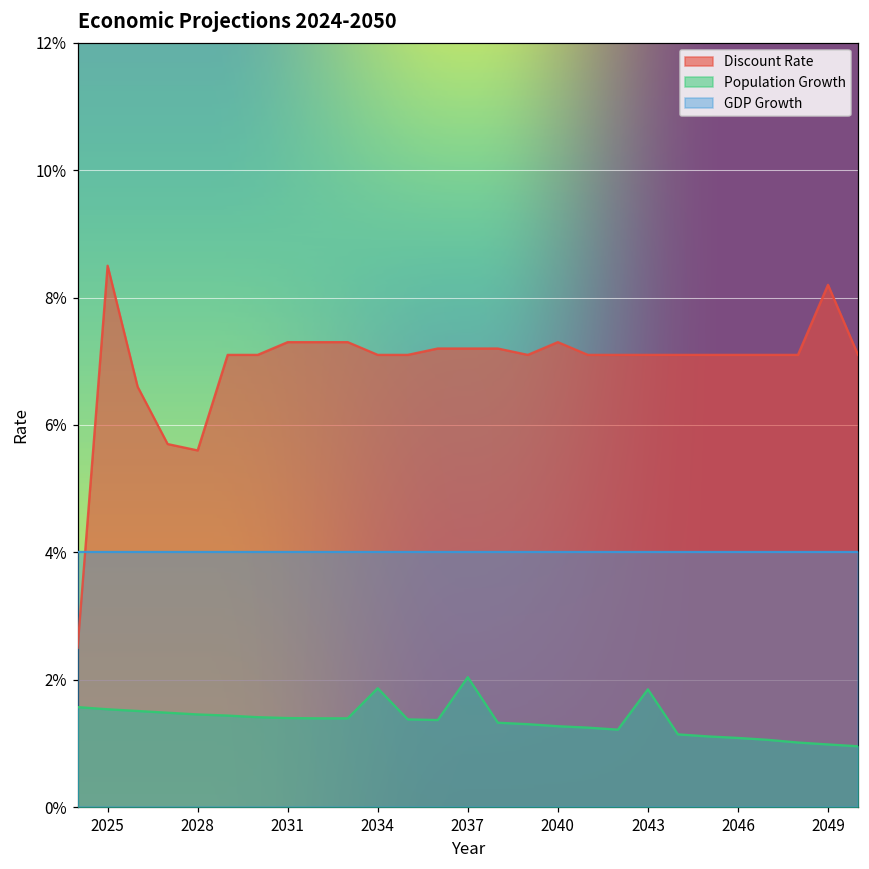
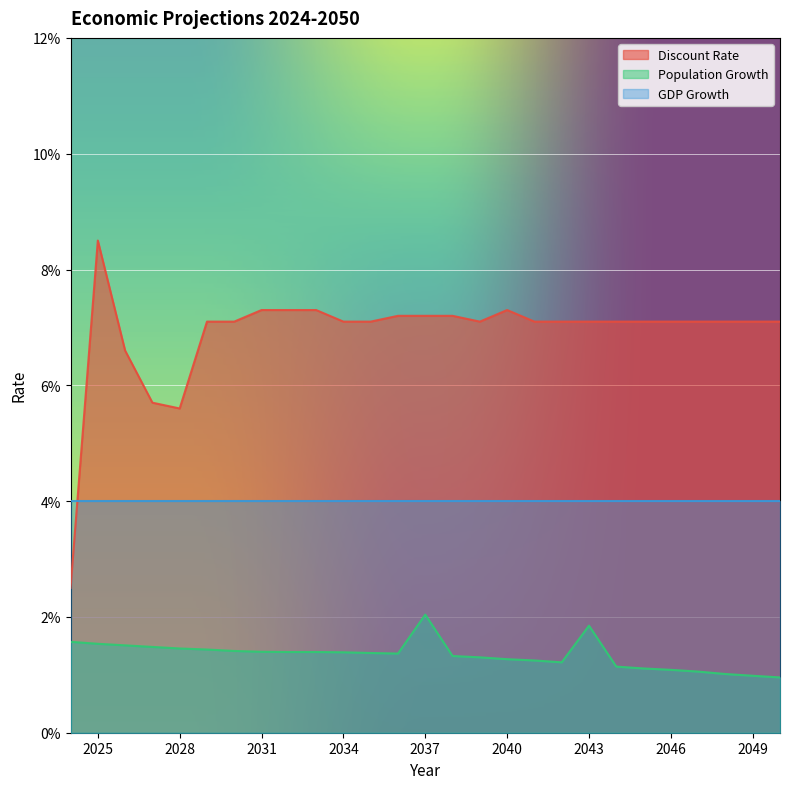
Population Growth, 2034: 1.9% -> 1.4%
Discount Rate, 2049: 8.2% -> 7.1%
